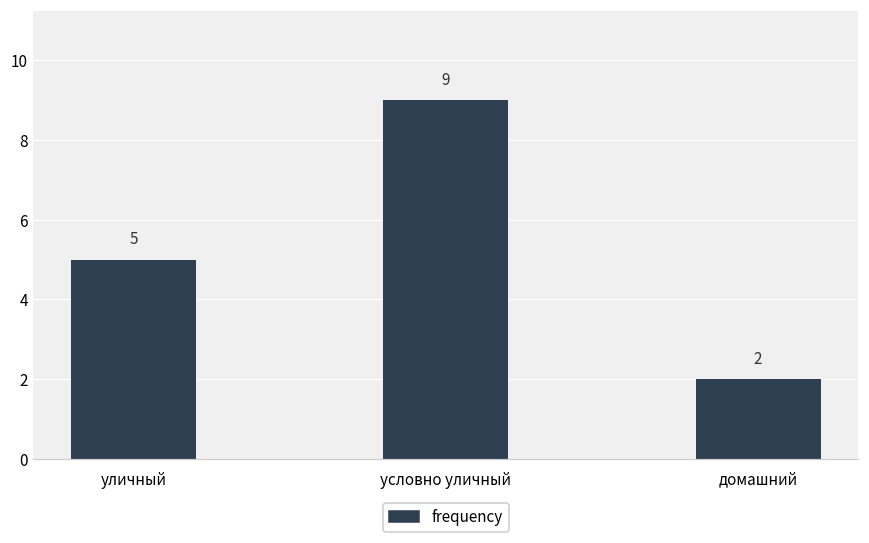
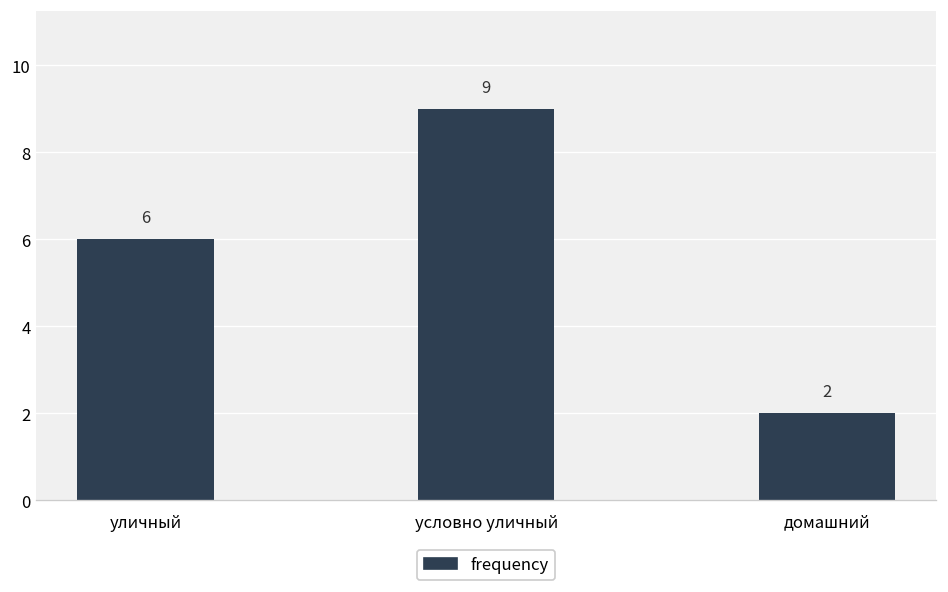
уличный: 5 -> 6
